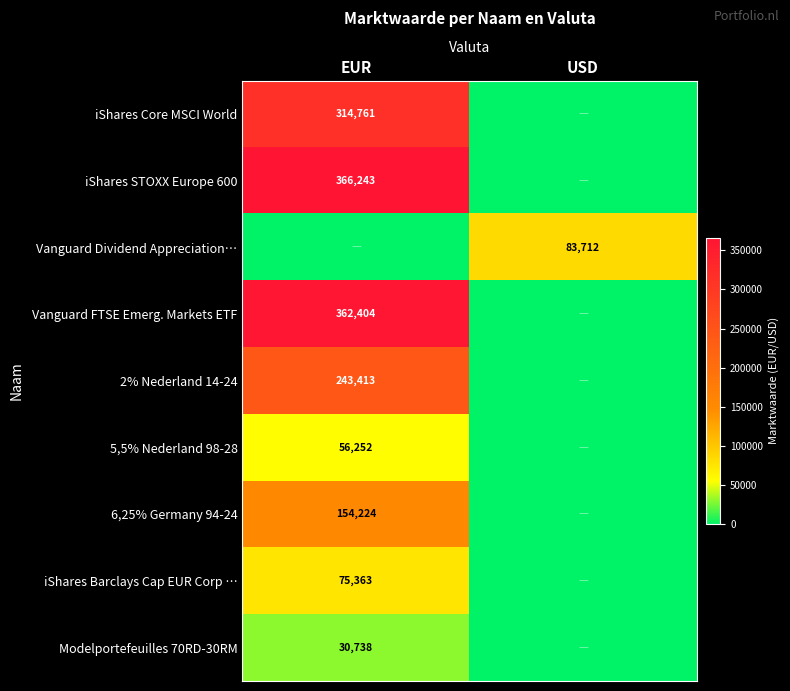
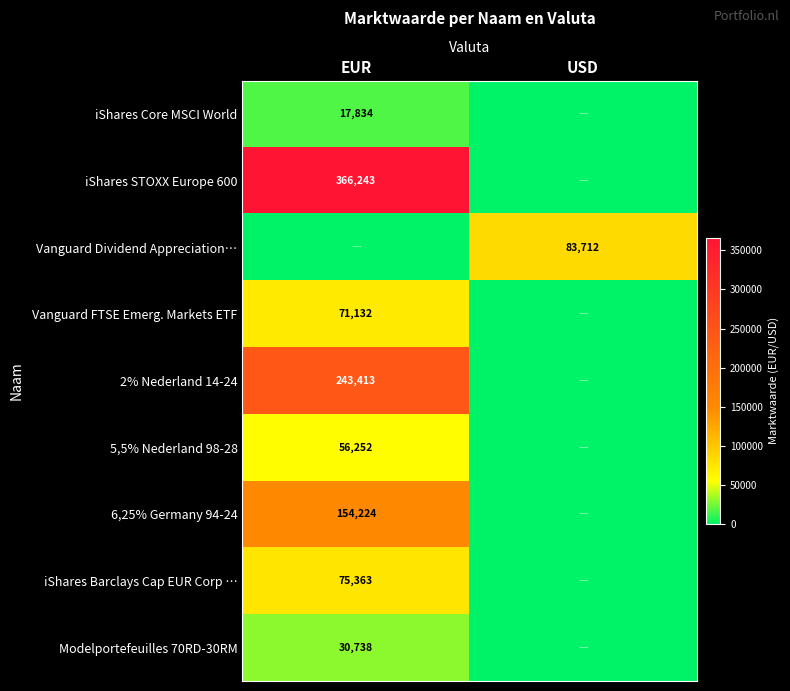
iShares Core MSCI World, EUR: 314,761 -> 17,834
Vanguard FTSE Emerg. Markets ETF, EUR: 362,404 -> 71,132
